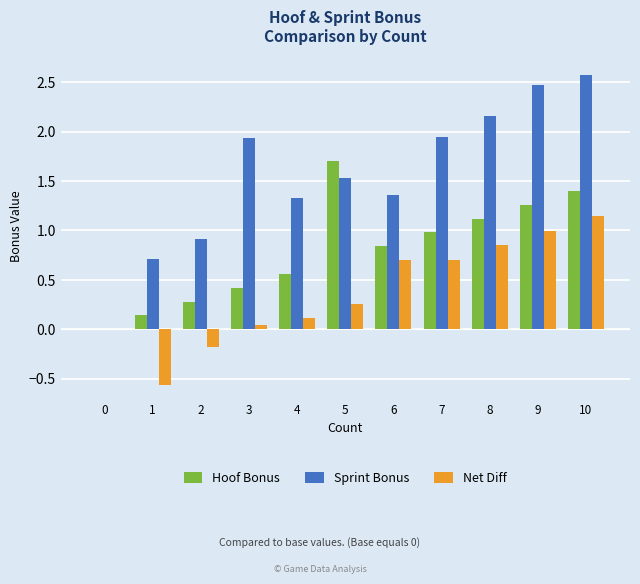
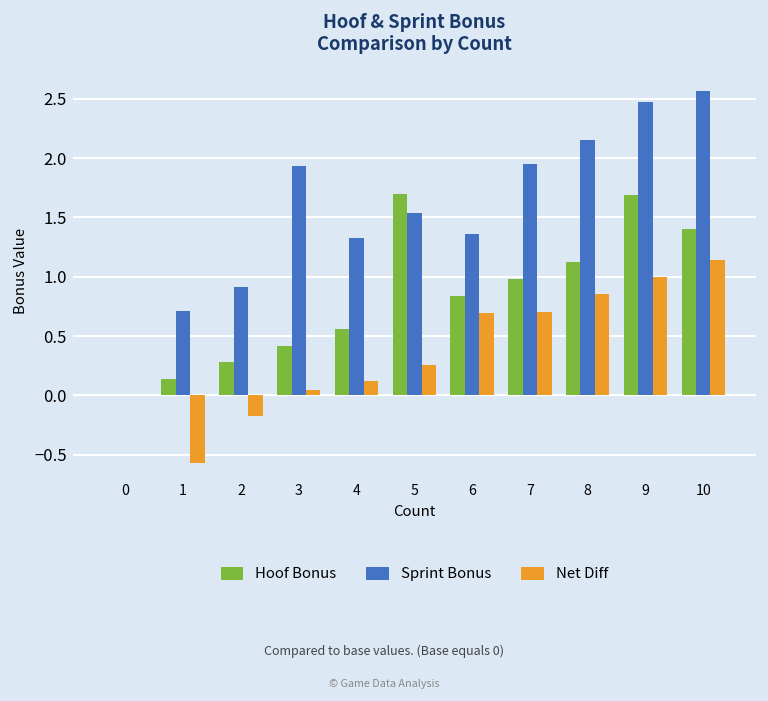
Hoof Bonus, 9: 1.3 -> 1.7
